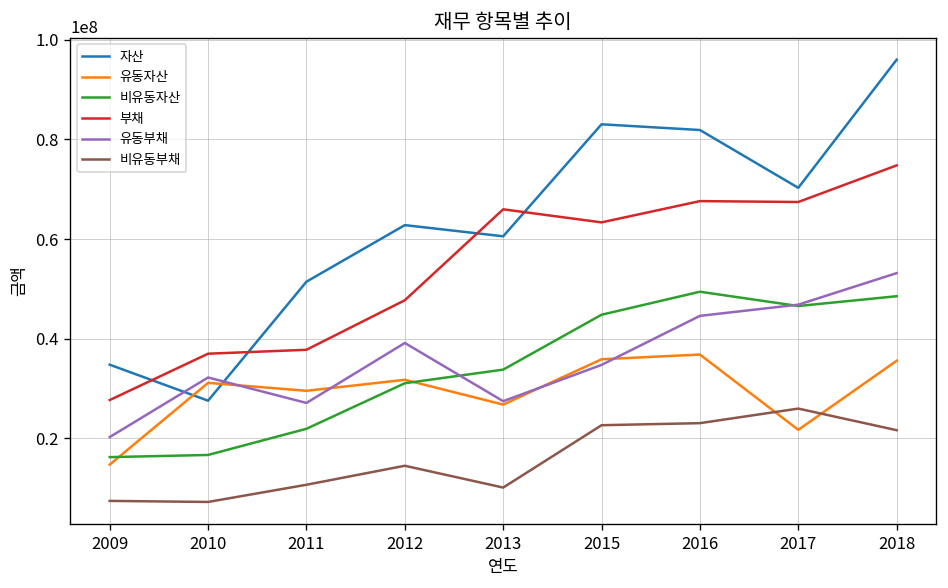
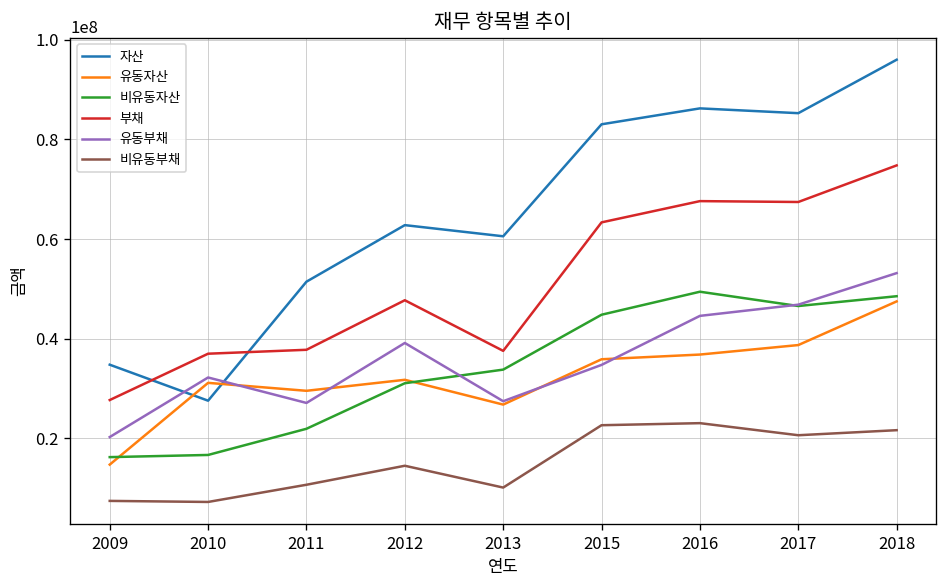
부채, 2013: 66000000 -> 38000000
자산, 2016: 82000000 -> 86000000
자산, 2017: 70000000 -> 85000000
유동자산, 2017: 22000000 -> 39000000
비유동부채, 2017: 26000000 -> 21000000
유동자산, 2018: 36000000 -> 47000000
